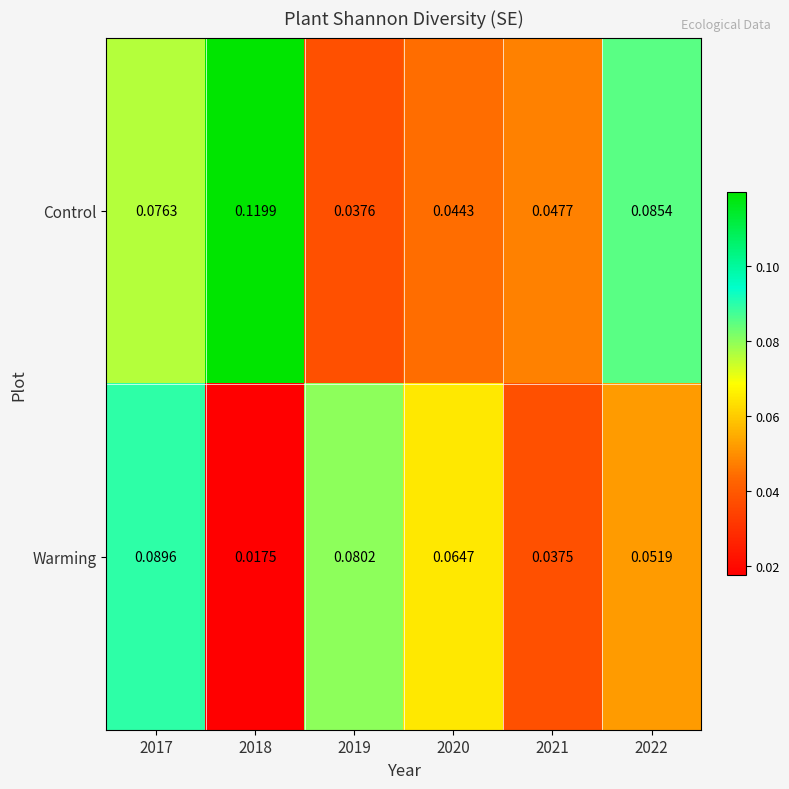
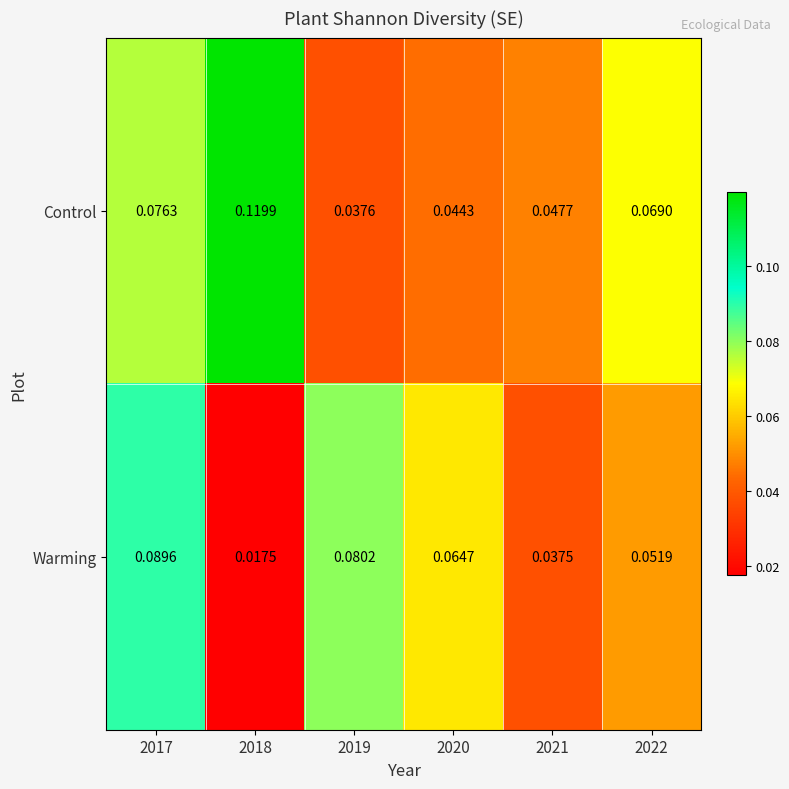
Control, 2022: 0.0854 -> 0.0690
